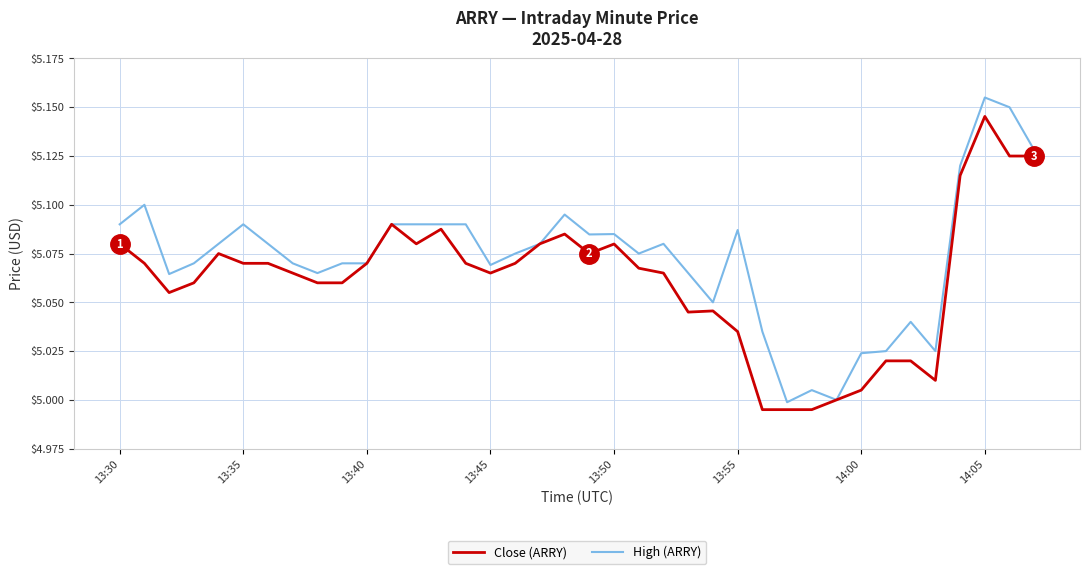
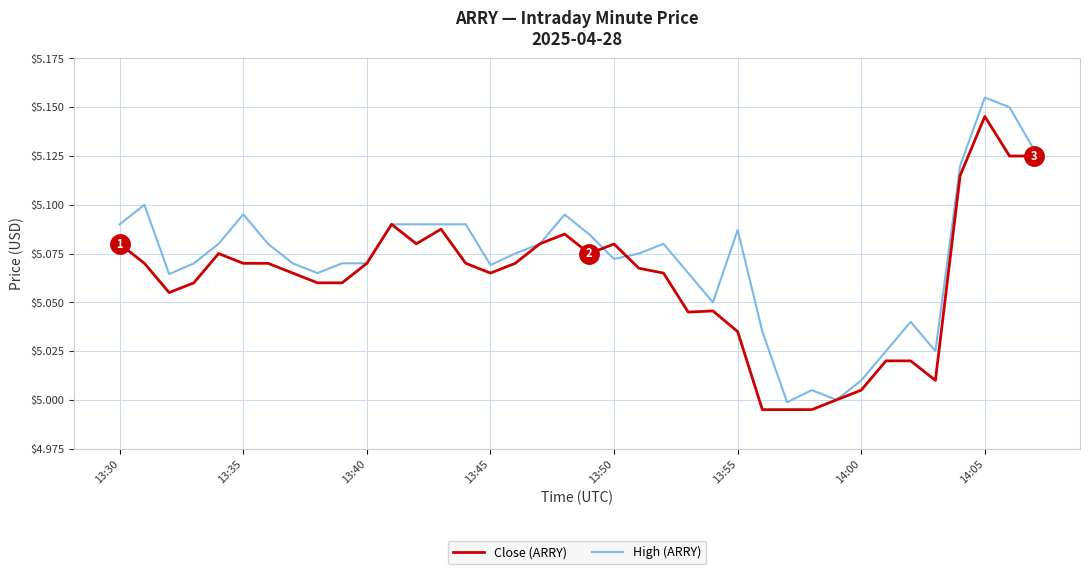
High (ARRY), 13:35: $5.090 -> $5.095
High (ARRY), 13:50: $5.085 -> $5.072
High (ARRY), 14:00: $5.024 -> $5.010
